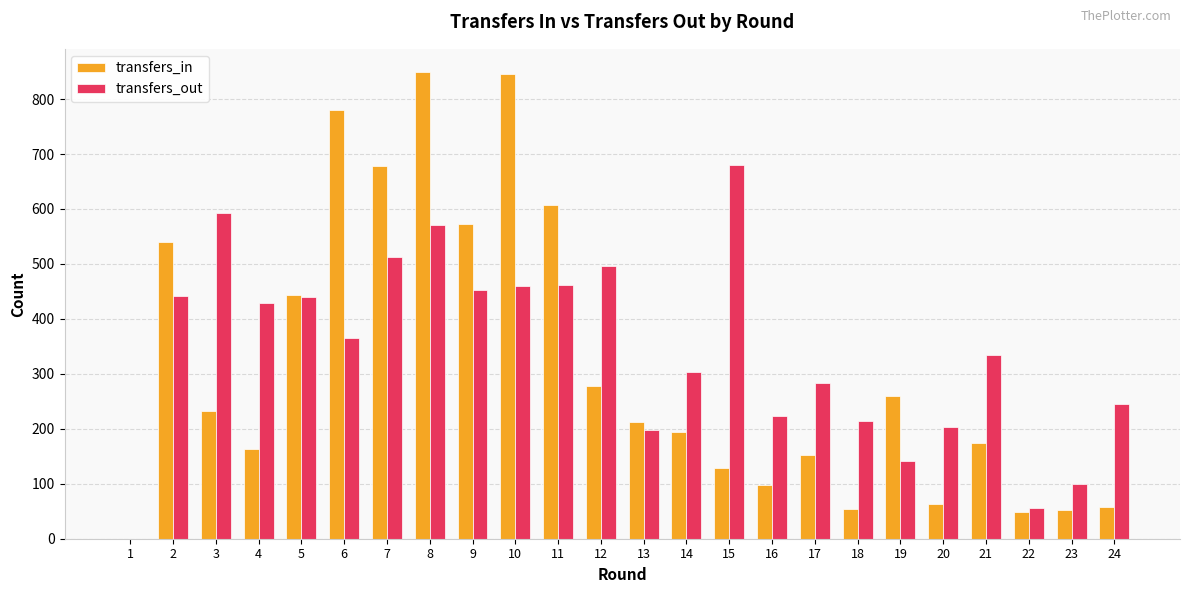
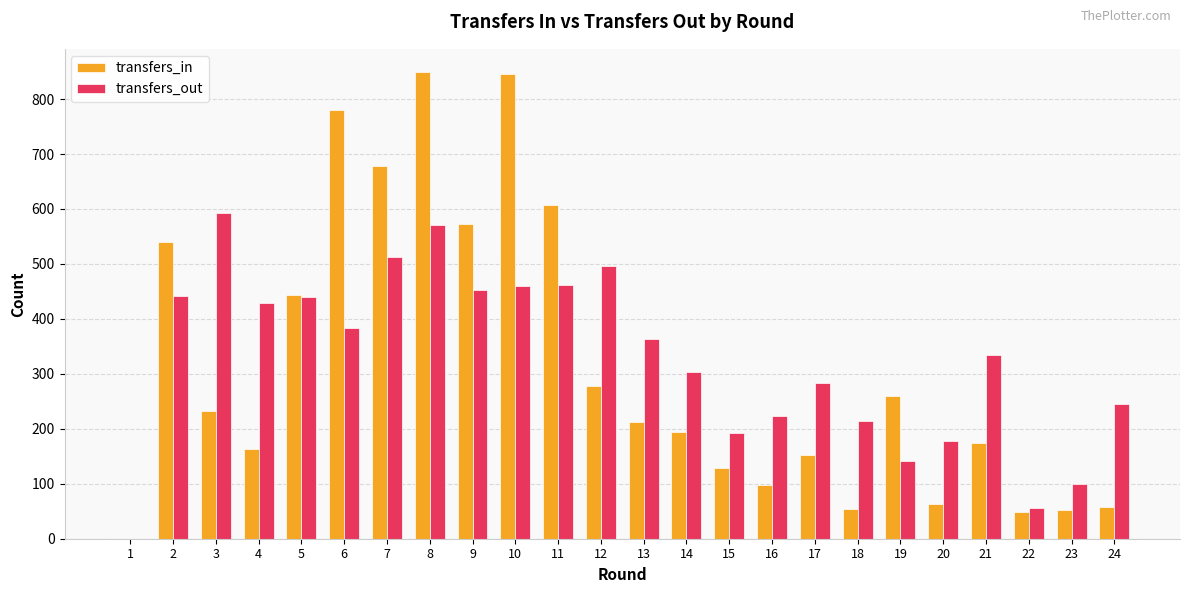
transfers_out, 6: 370 -> 380
transfers_out, 13: 200 -> 360
transfers_out, 15: 680 -> 190
transfers_out, 20: 200 -> 180
